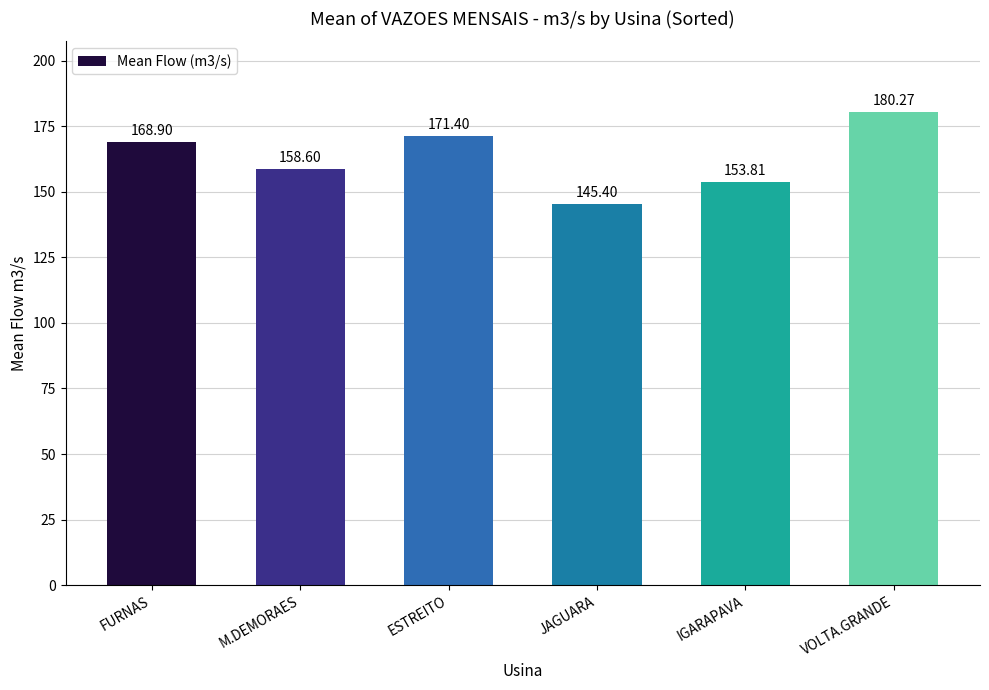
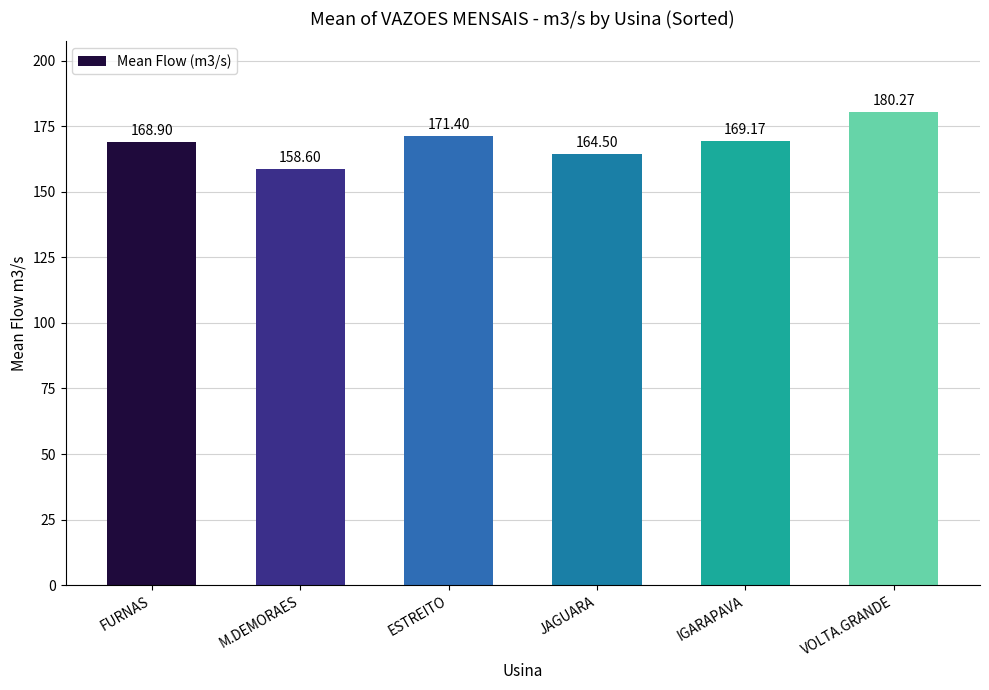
JAGUARA: 145.40 -> 164.50
IGARAPAVA: 153.81 -> 169.17
